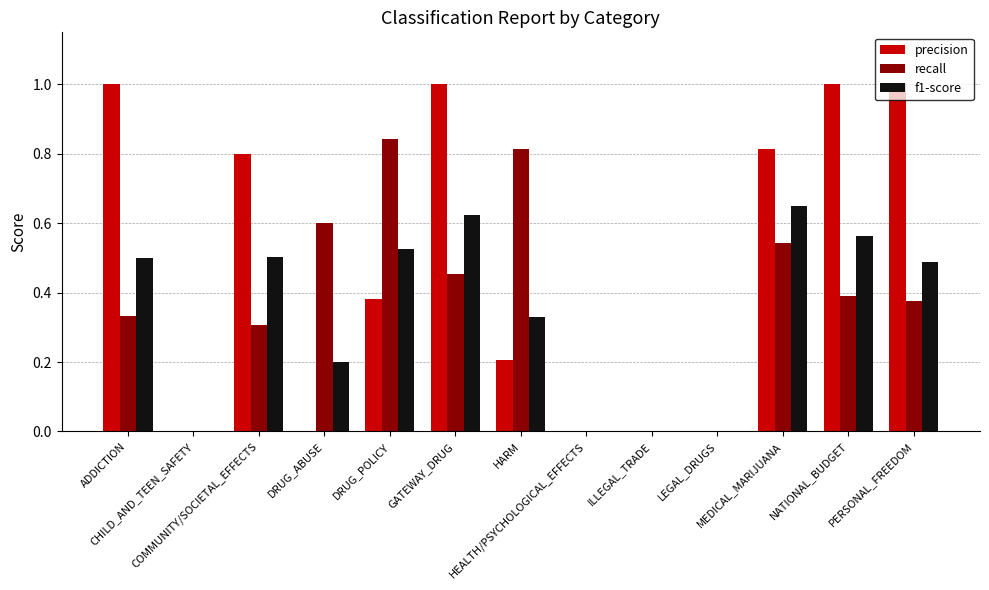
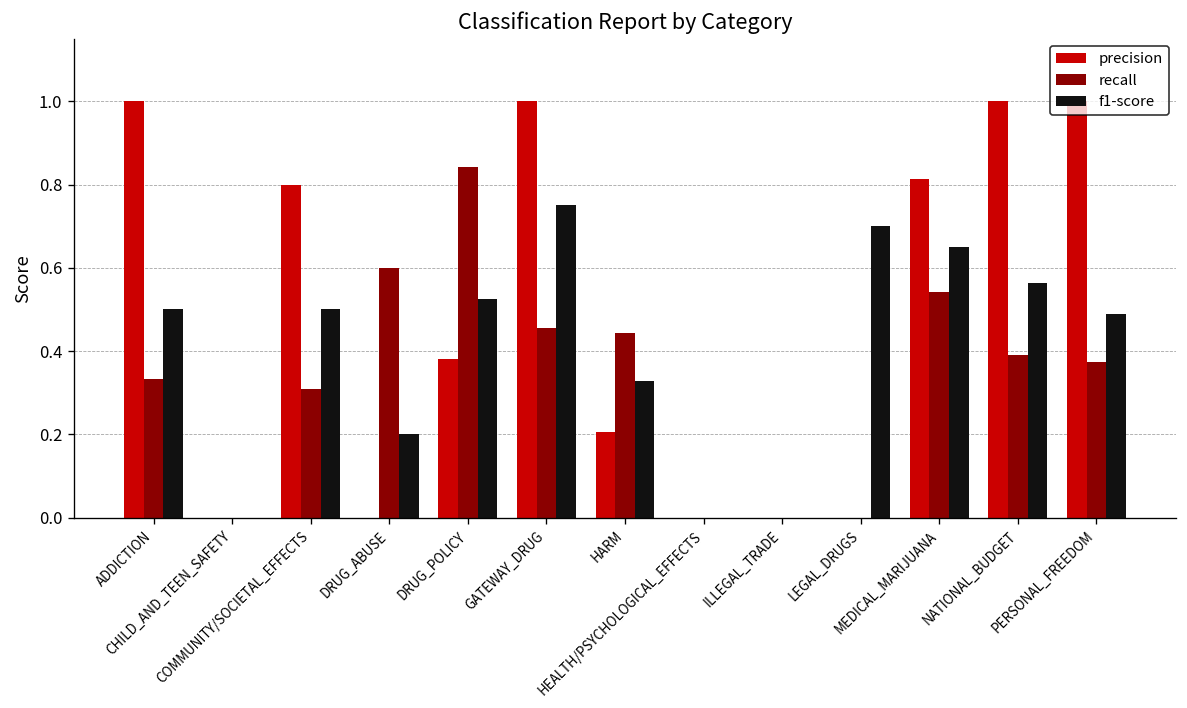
f1-score, GATEWAY_DRUG: 0.63 -> 0.75
recall, HARM: 0.81 -> 0.44
f1-score, LEGAL_DRUGS: 0.0 -> 0.7
